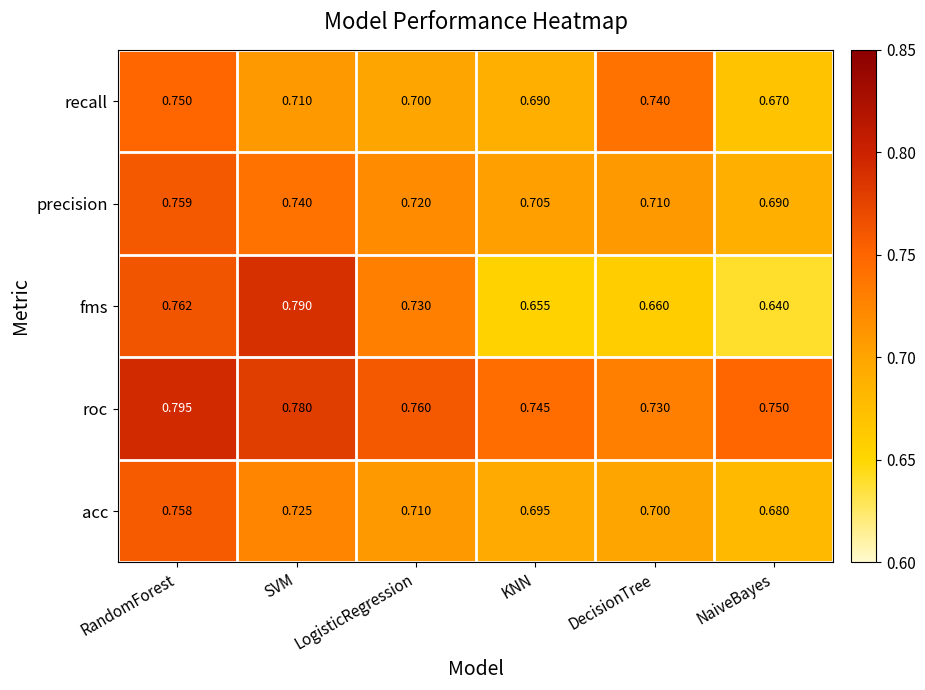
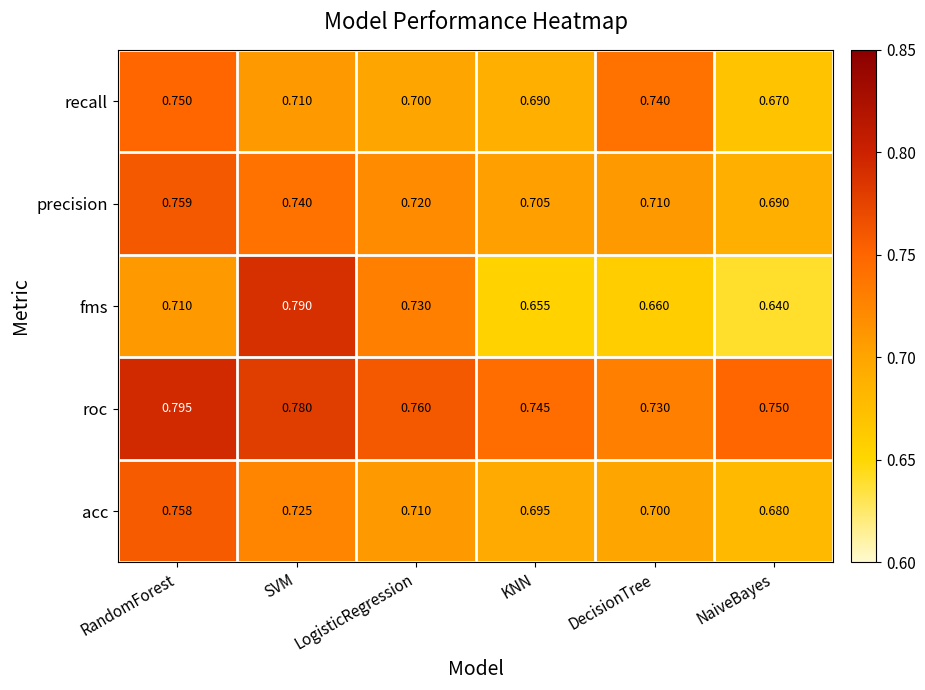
fms, RandomForest: 0.762 -> 0.710
